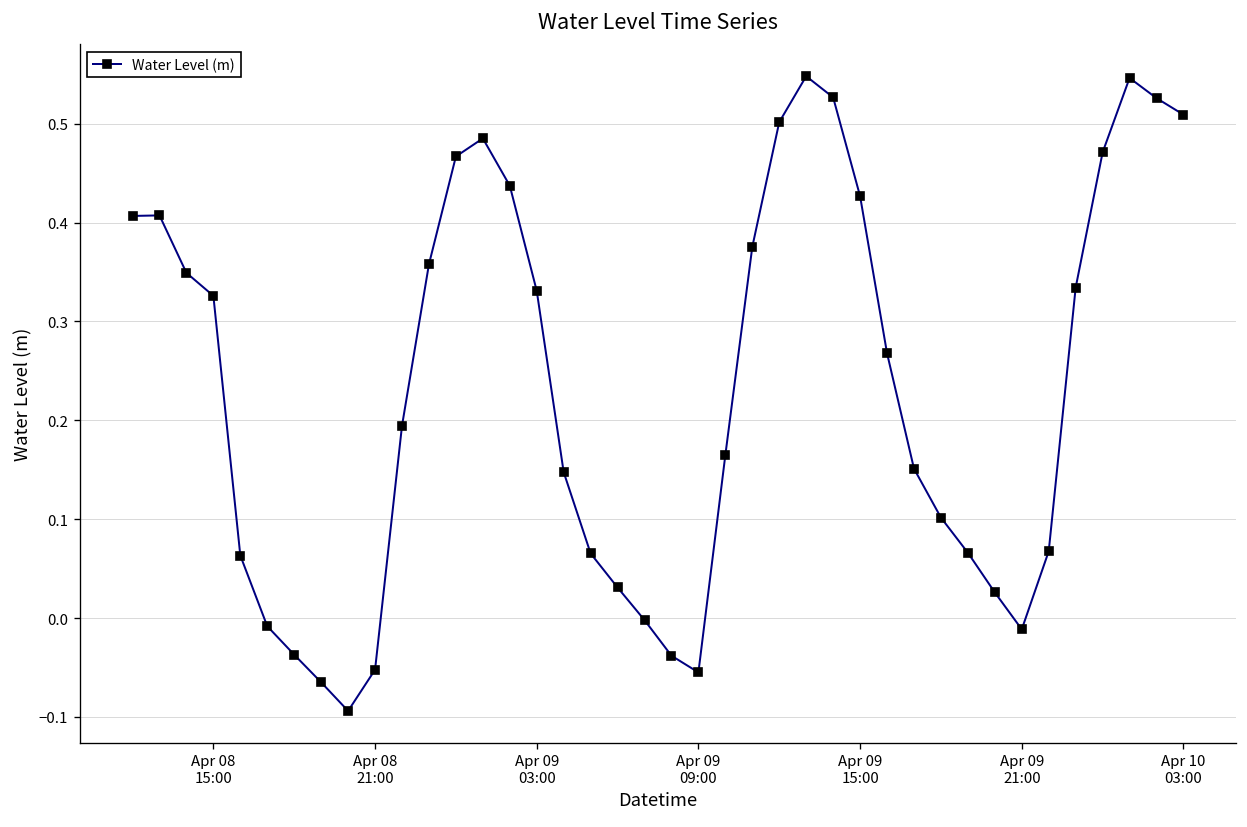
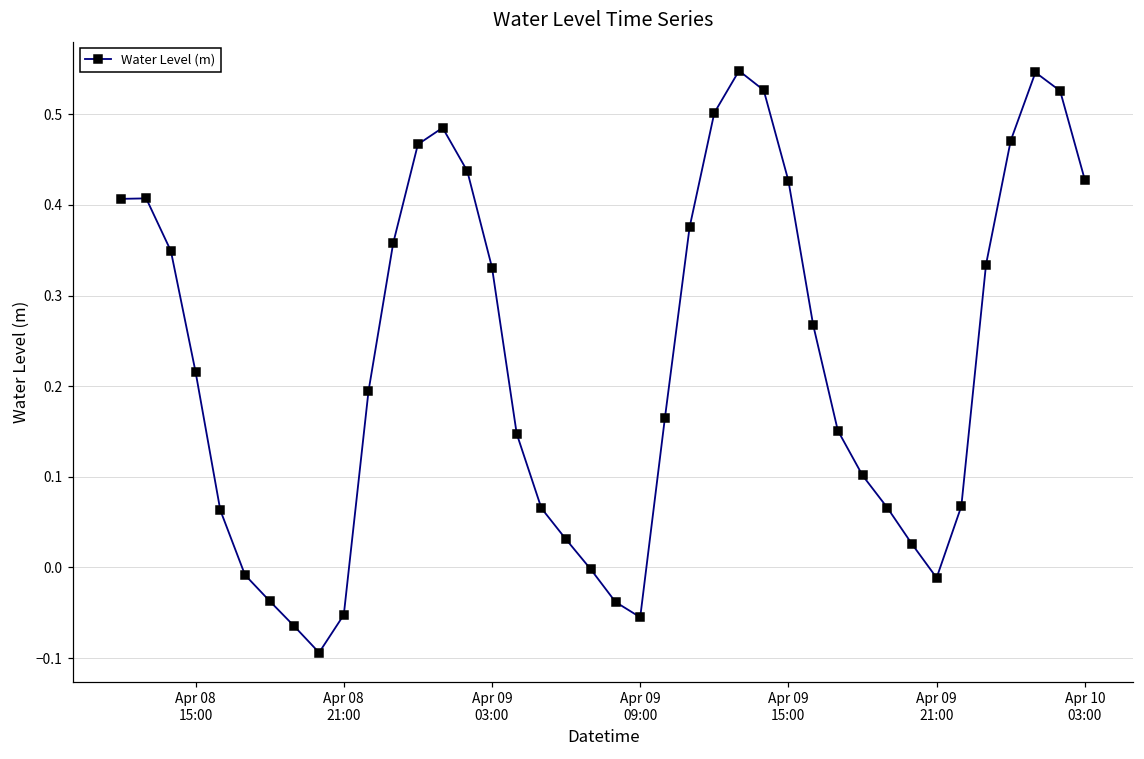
Apr 08 15:00: 0.33 -> 0.22
Apr 10 03:00: 0.51 -> 0.43
